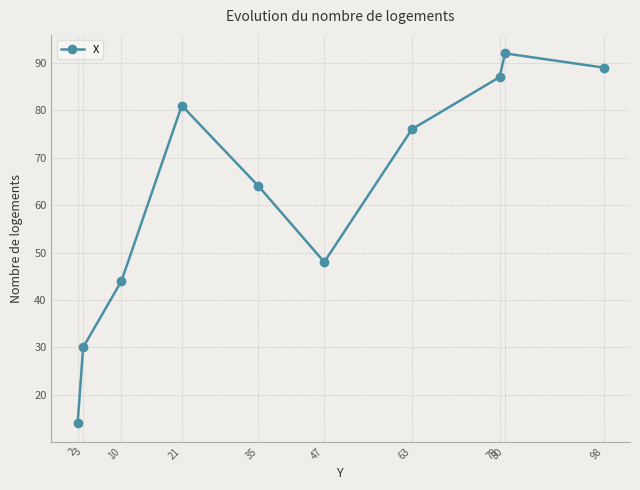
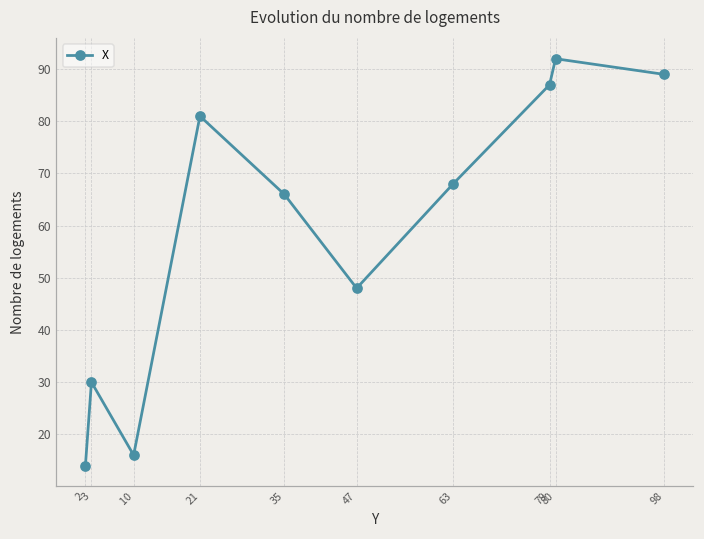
10: 44 -> 16
35: 64 -> 66
63: 76 -> 68
